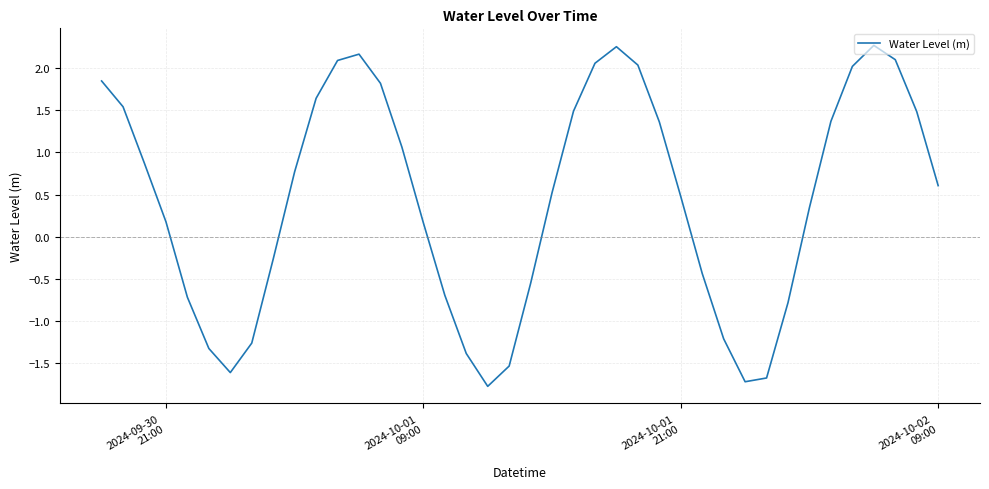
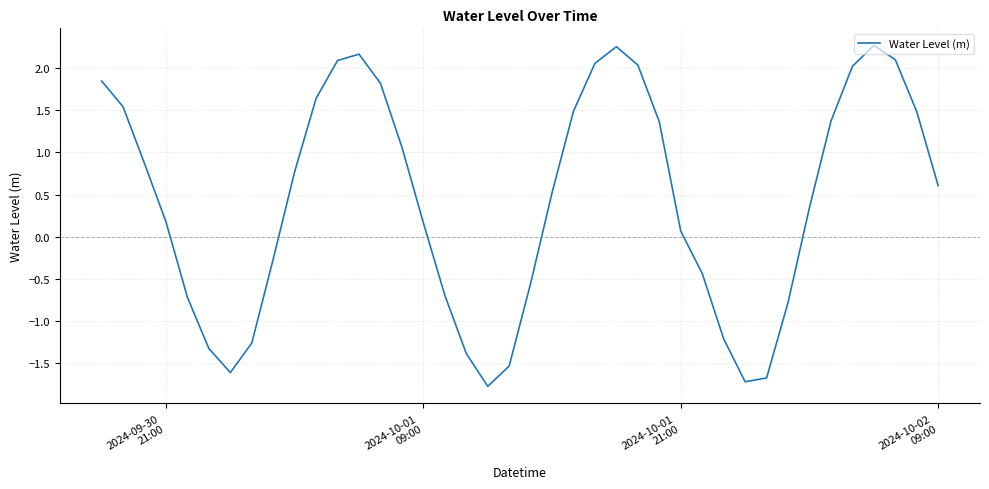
2024-10-01 21:00: 0.5 -> 0.1
